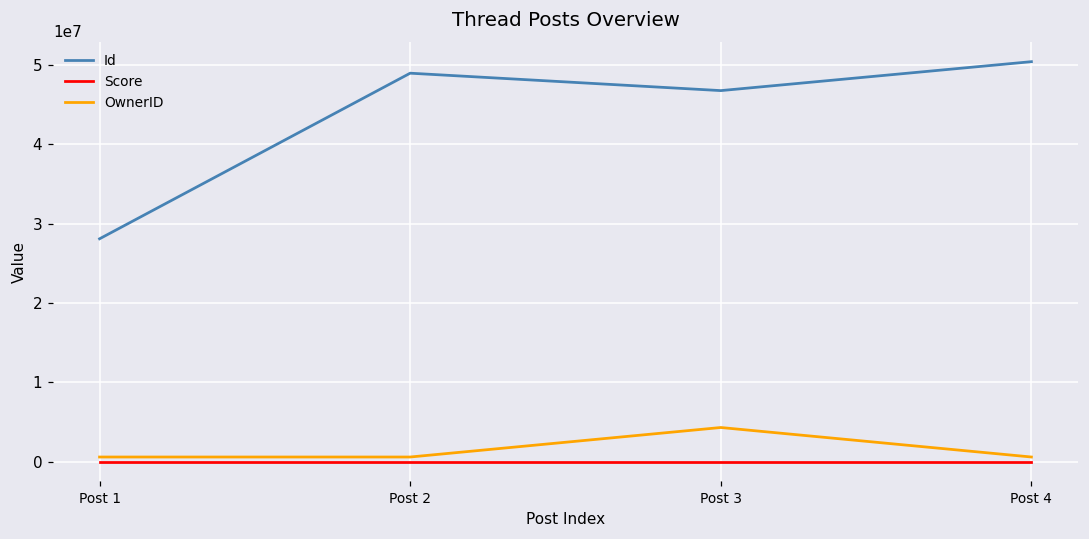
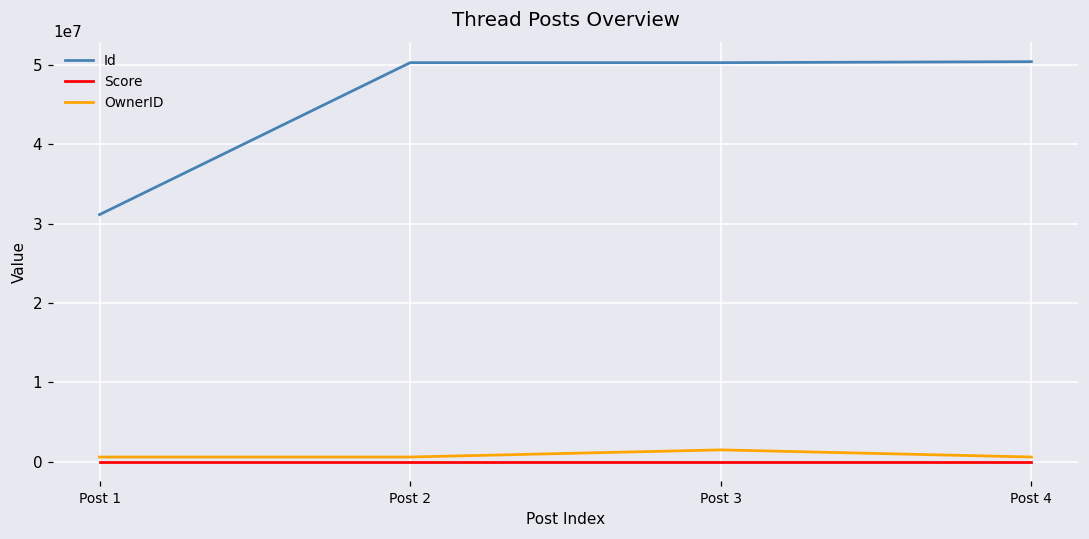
Id, Post 1: 28000000 -> 31000000
Id, Post 2: 49000000 -> 50000000
Id, Post 3: 47000000 -> 50000000
OwnerID, Post 3: 4000000 -> 1000000
